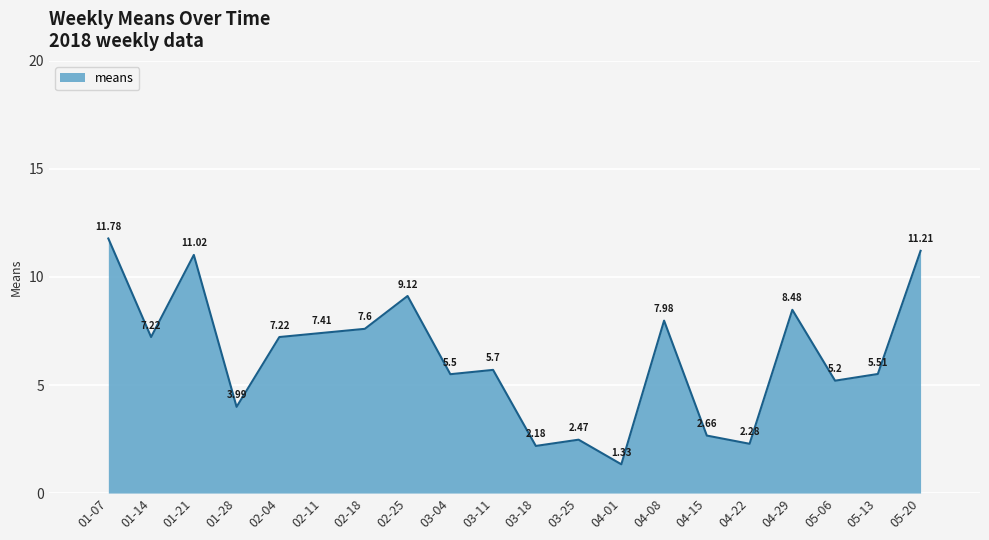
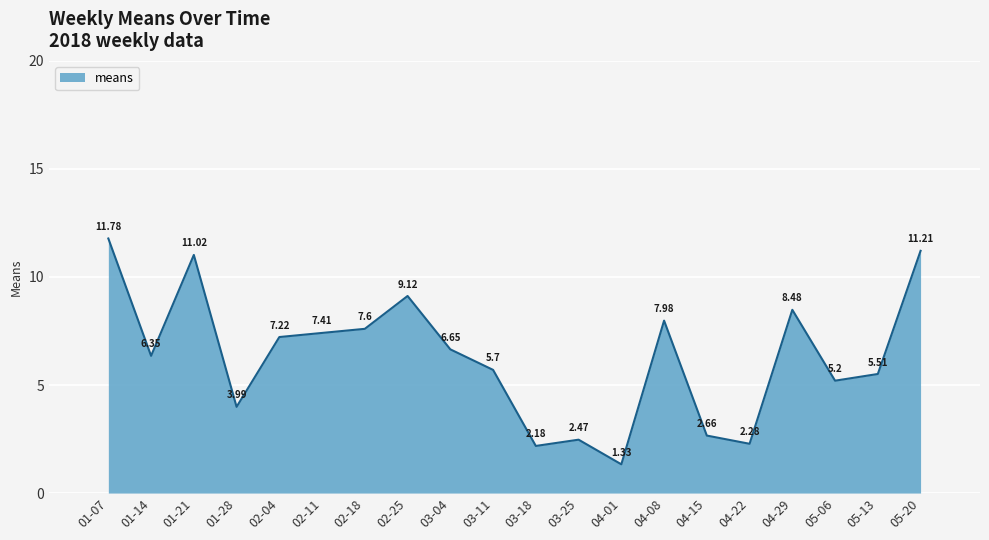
01-14: 7.22 -> 6.35
03-04: 5.5 -> 6.65
